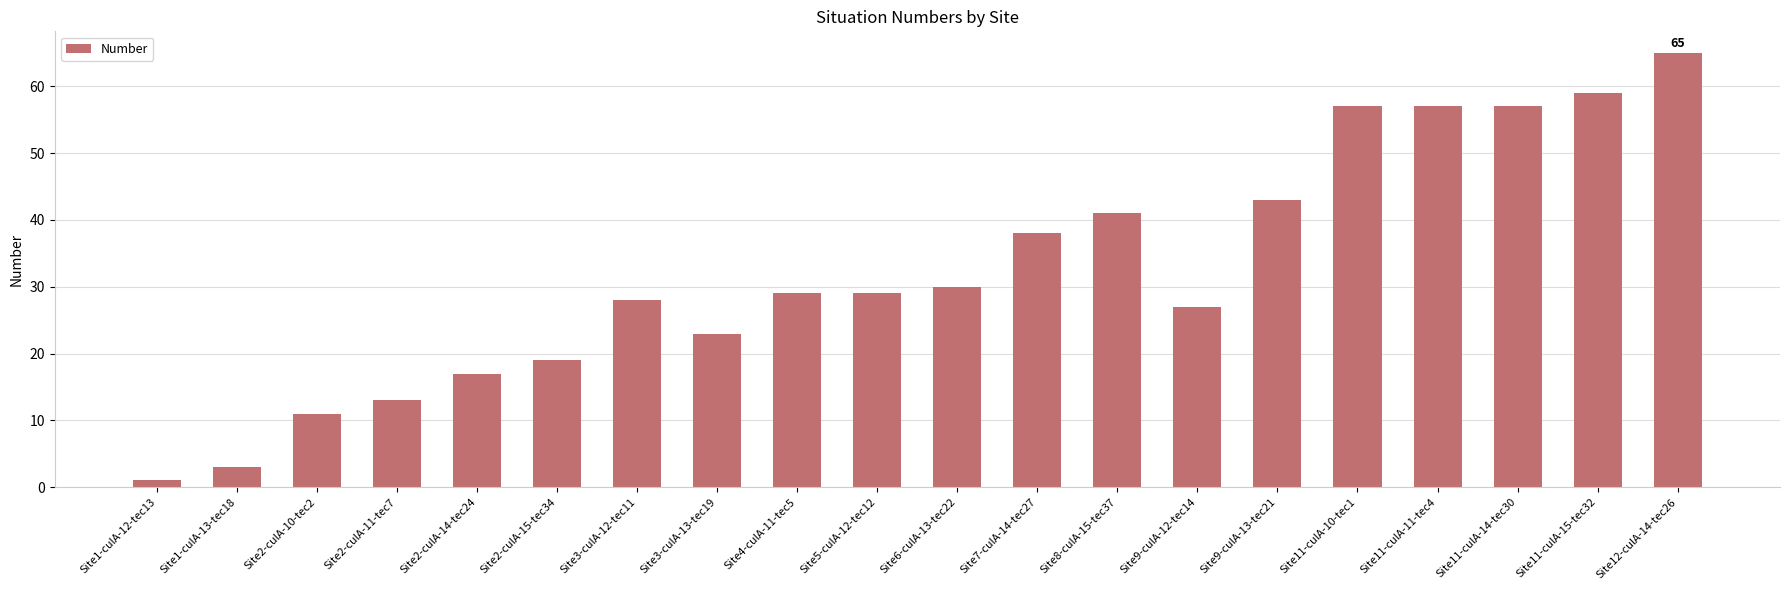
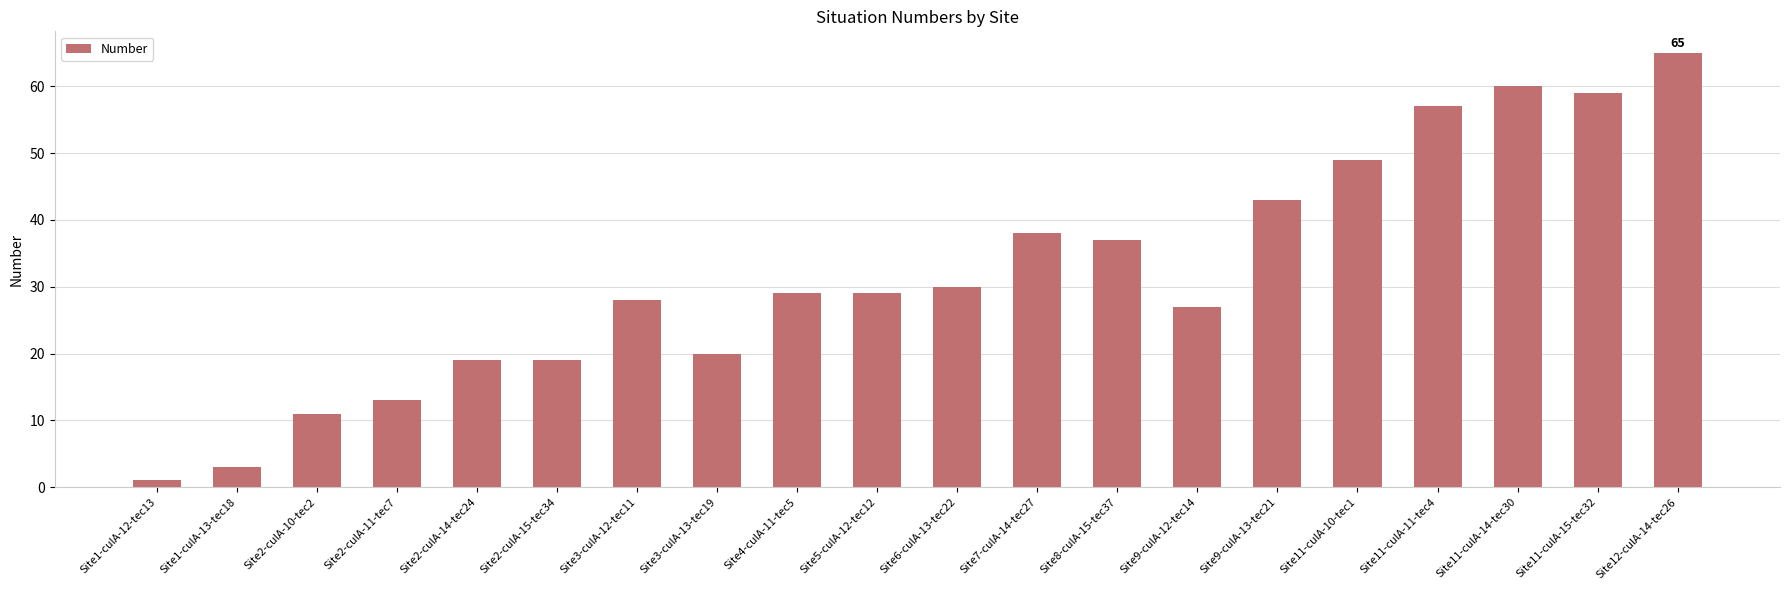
Site2-culA-14-tec24: 17 -> 19
Site3-culA-13-tec19: 23 -> 20
Site8-culA-15-tec37: 41 -> 37
Site11-culA-10-tec1: 57 -> 49
Site11-culA-14-tec30: 57 -> 60
